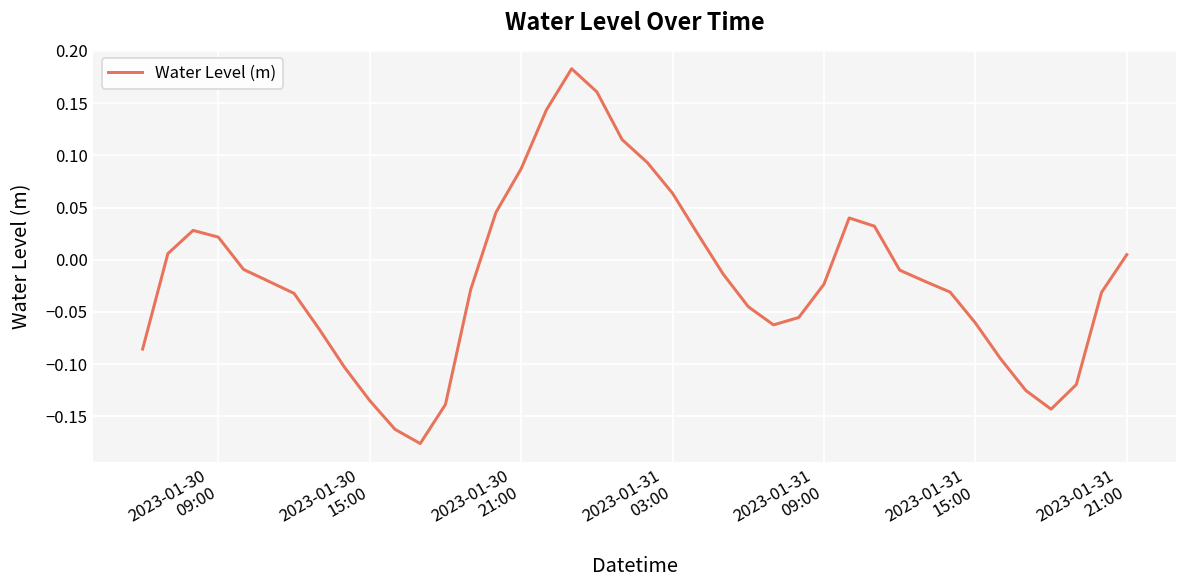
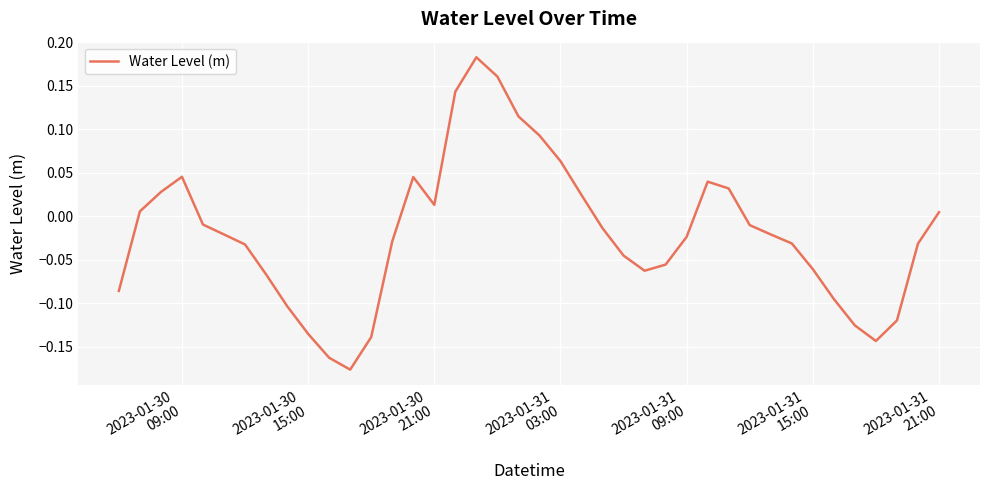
2023-01-30 09:00: 0.02 -> 0.05
2023-01-30 21:00: 0.09 -> 0.01
